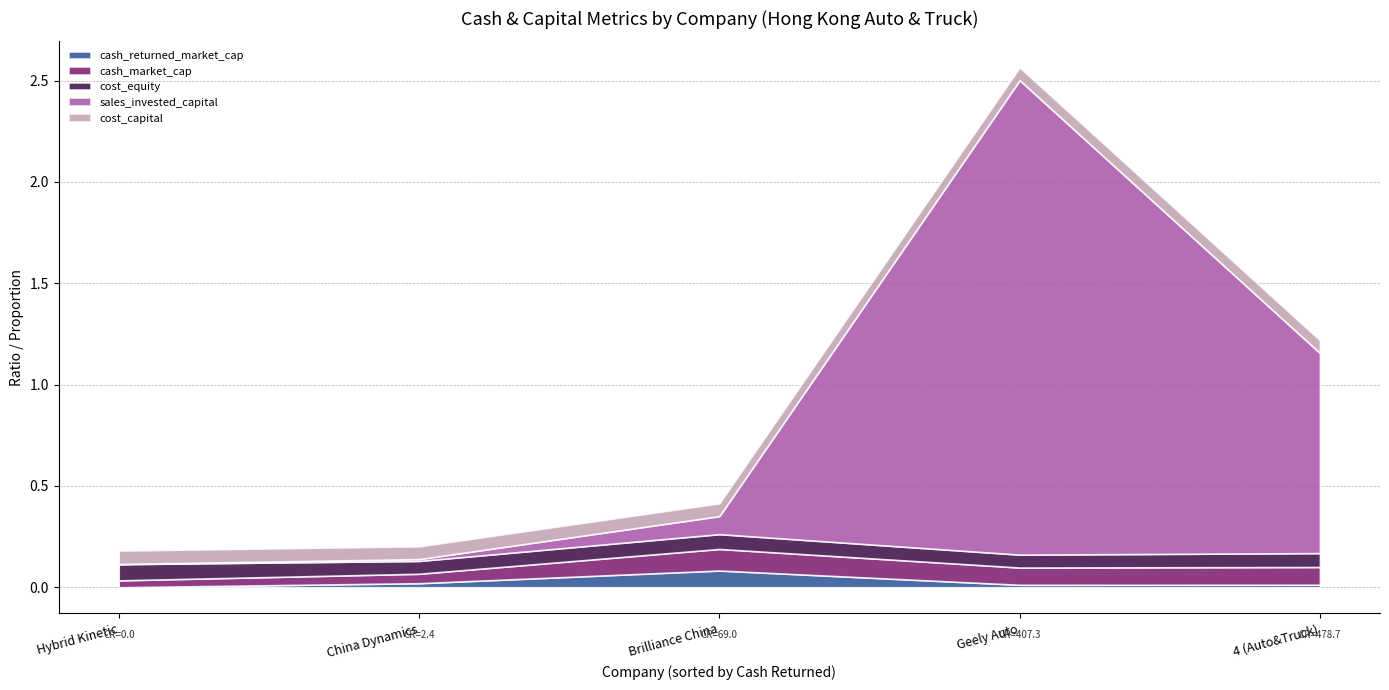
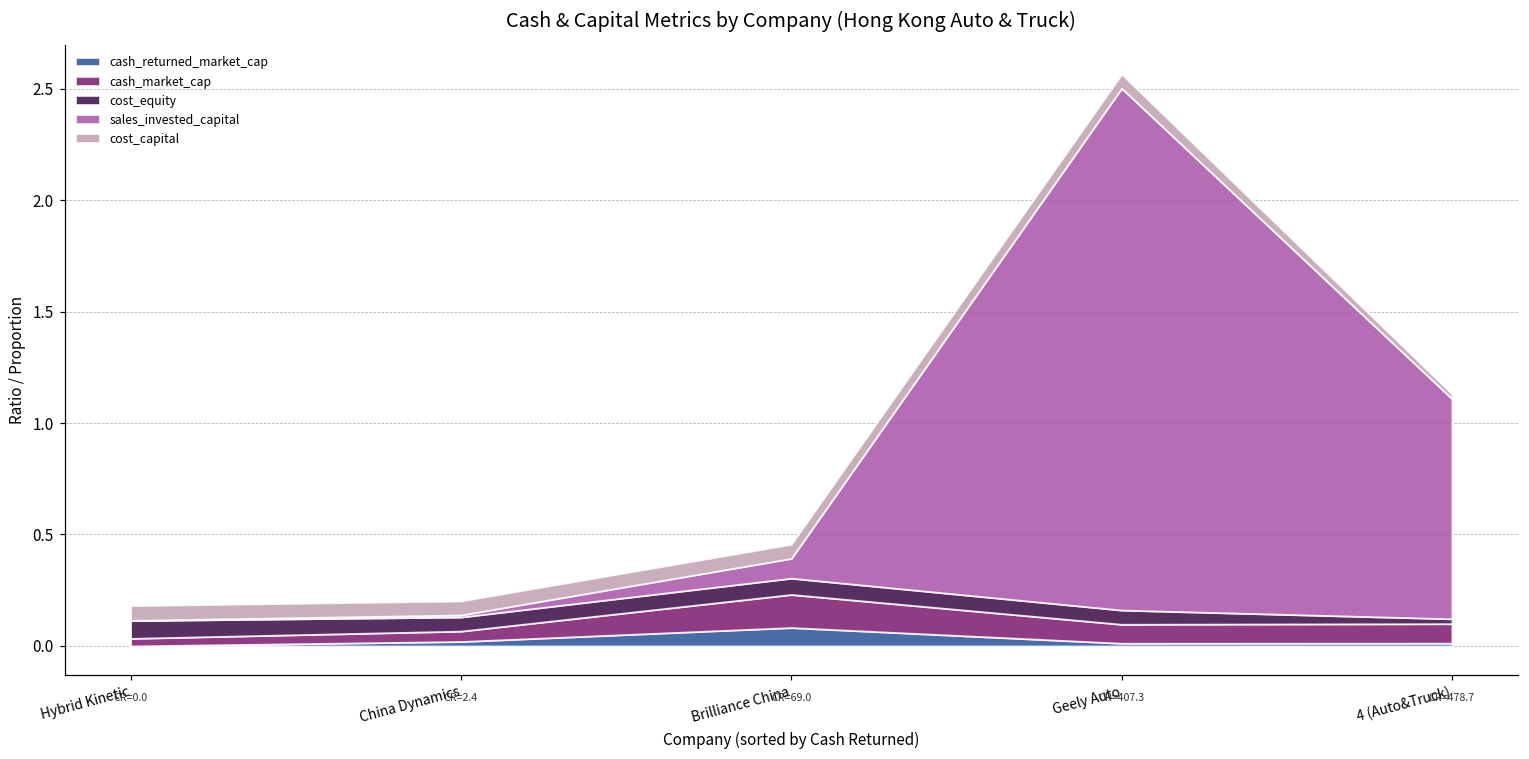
cash_market_cap, Brilliance China: 0.11 -> 0.15
cost_equity, 4 (Auto&Truck): 0.07 -> 0.02
cost_capital, 4 (Auto&Truck): 0.06 -> 0.02
